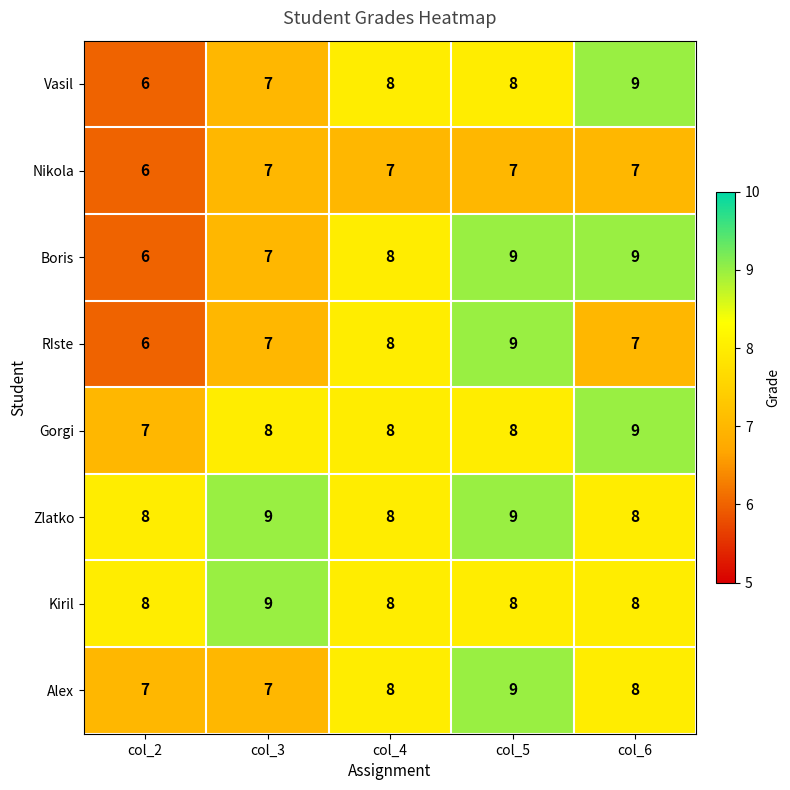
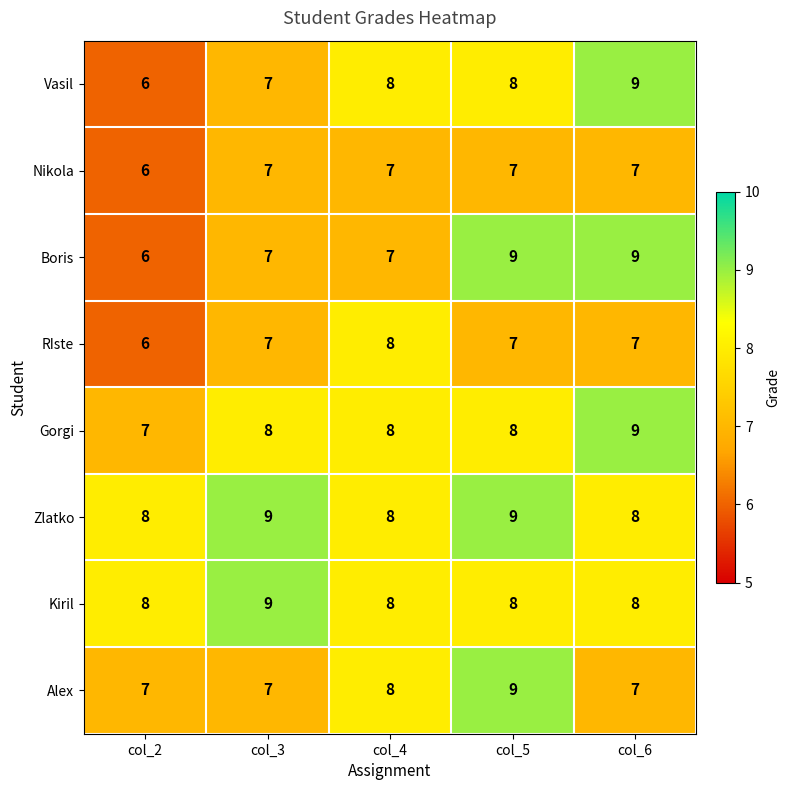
Boris, col_4: 8 -> 7
RIste, col_5: 9 -> 7
Alex, col_6: 8 -> 7
